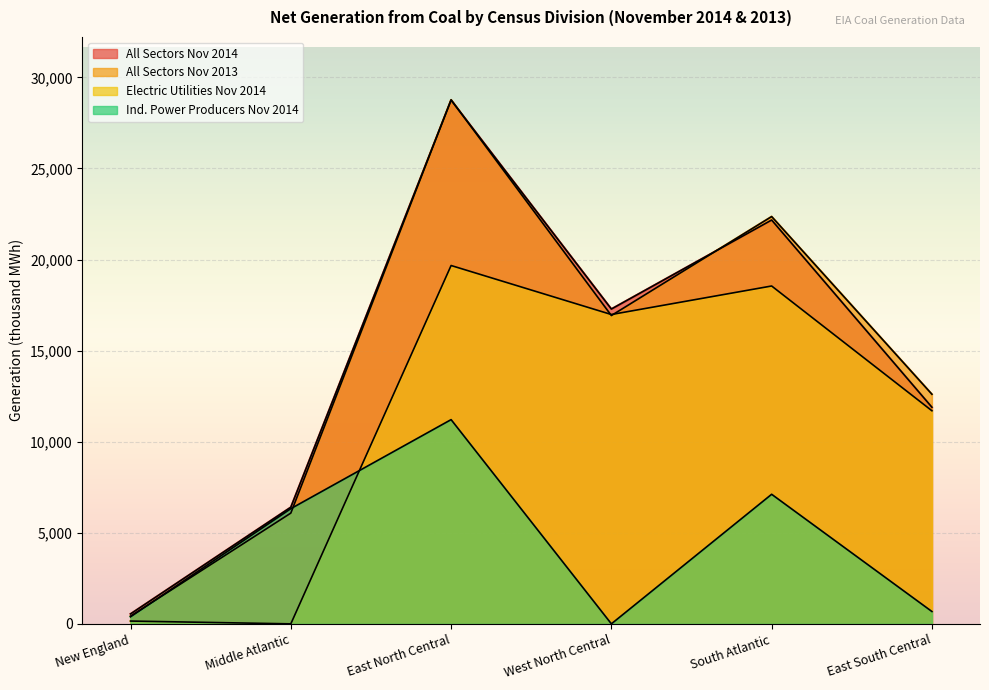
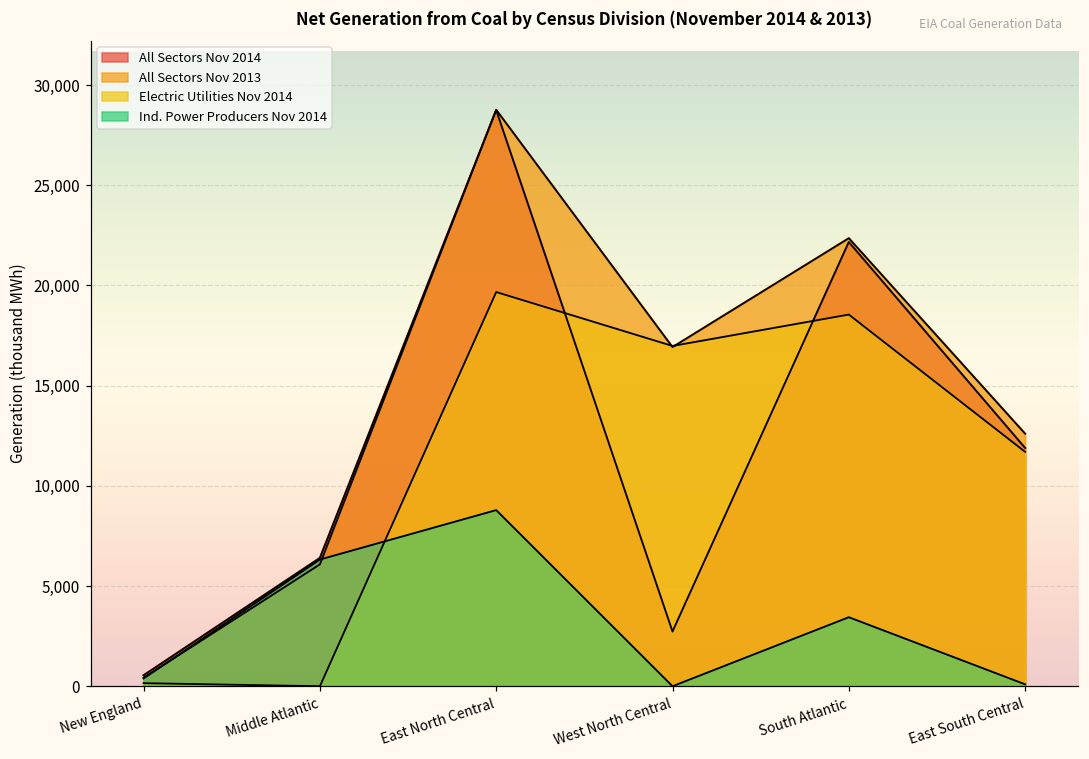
Ind. Power Producers Nov 2014, East North Central: 11,200 -> 8,800
All Sectors Nov 2014, West North Central: 17,300 -> 2,700
Ind. Power Producers Nov 2014, South Atlantic: 7,100 -> 3,400
Ind. Power Producers Nov 2014, East South Central: 700 -> 100
